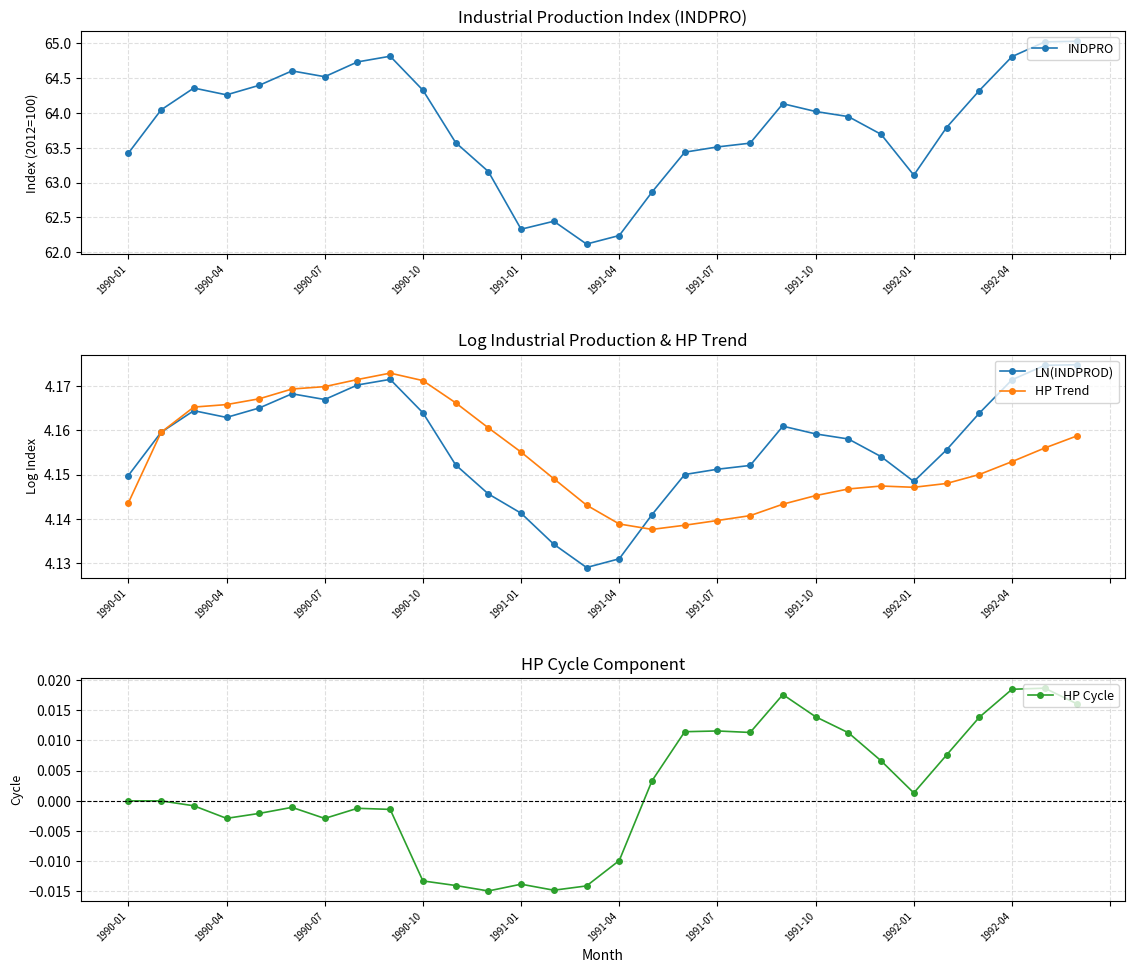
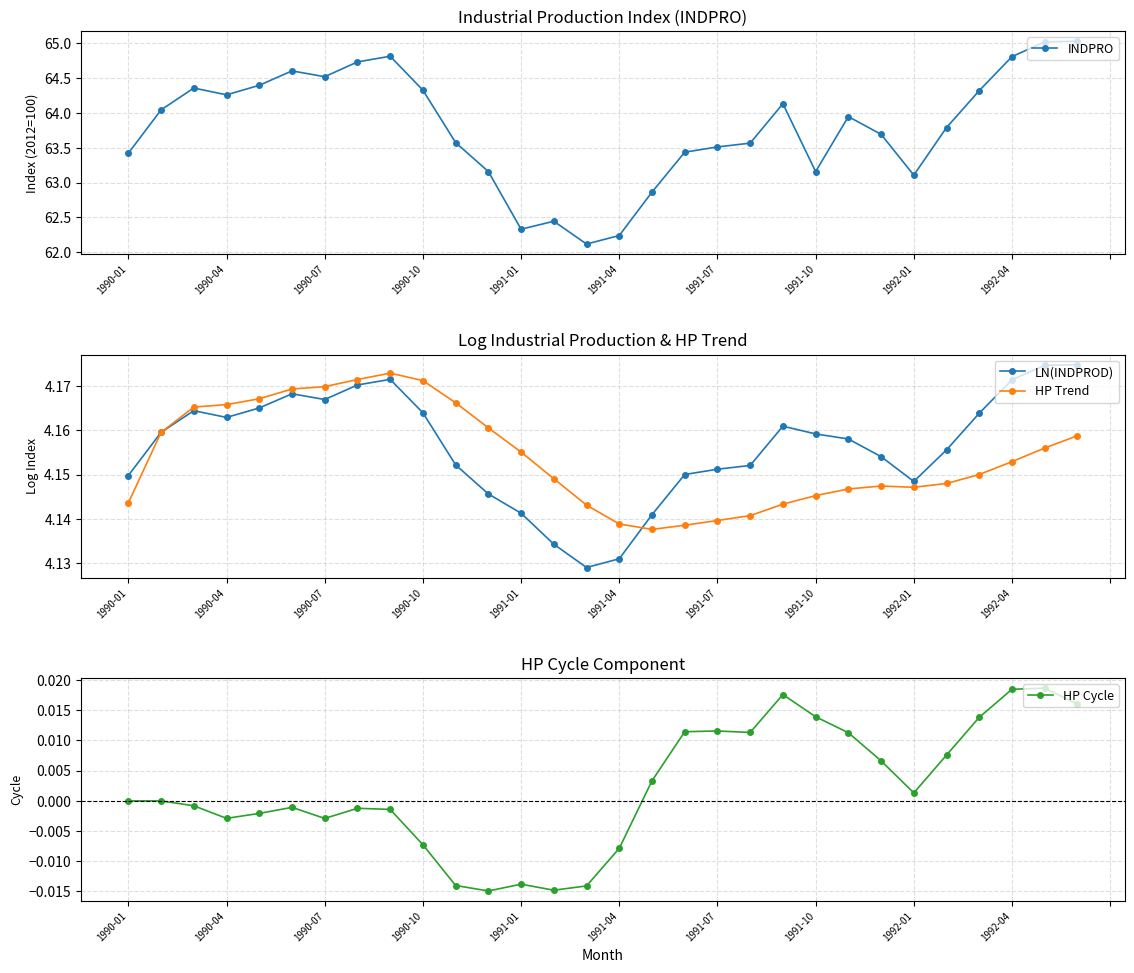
Industrial Production Index (INDPRO), 1991-10: 64.0 -> 63.2
HP Cycle Component, 1990-10: -0.013 -> -0.007
HP Cycle Component, 1991-04: -0.010 -> -0.008
